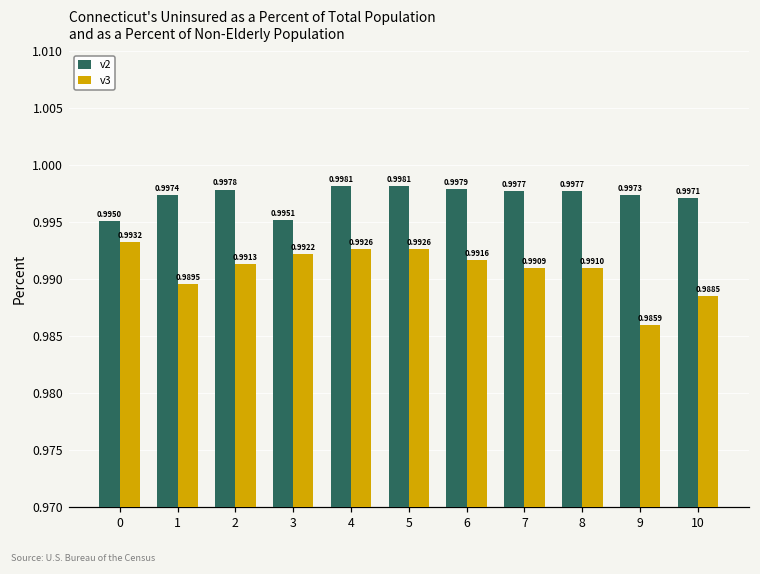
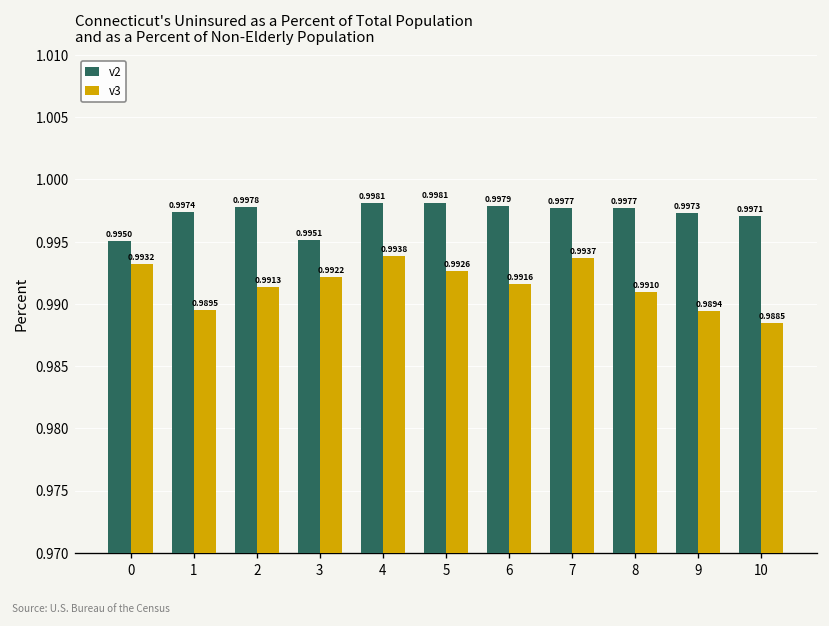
v3, 4: 0.9926 -> 0.9938
v3, 7: 0.9909 -> 0.9937
v3, 9: 0.9859 -> 0.9894
